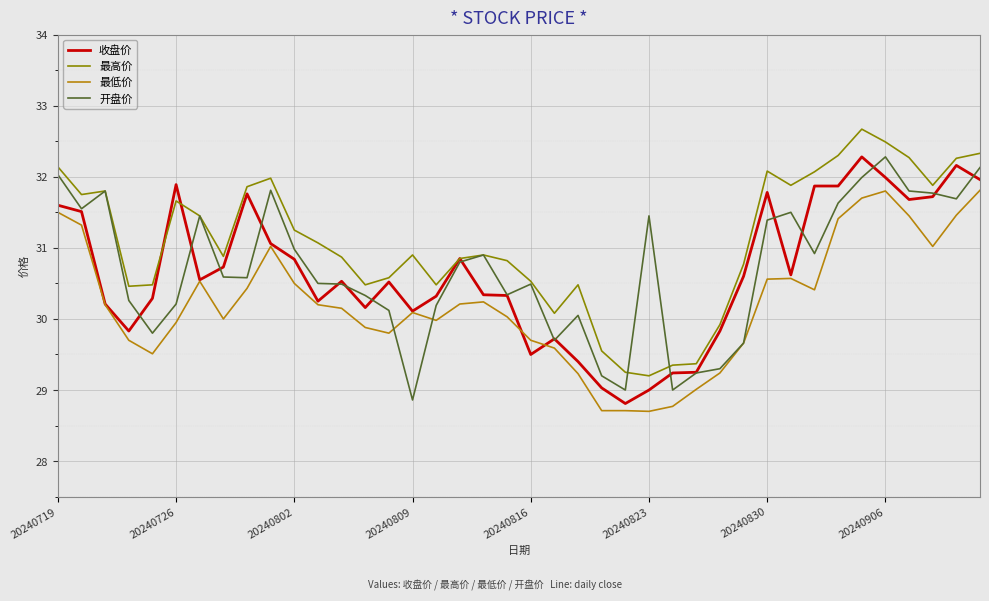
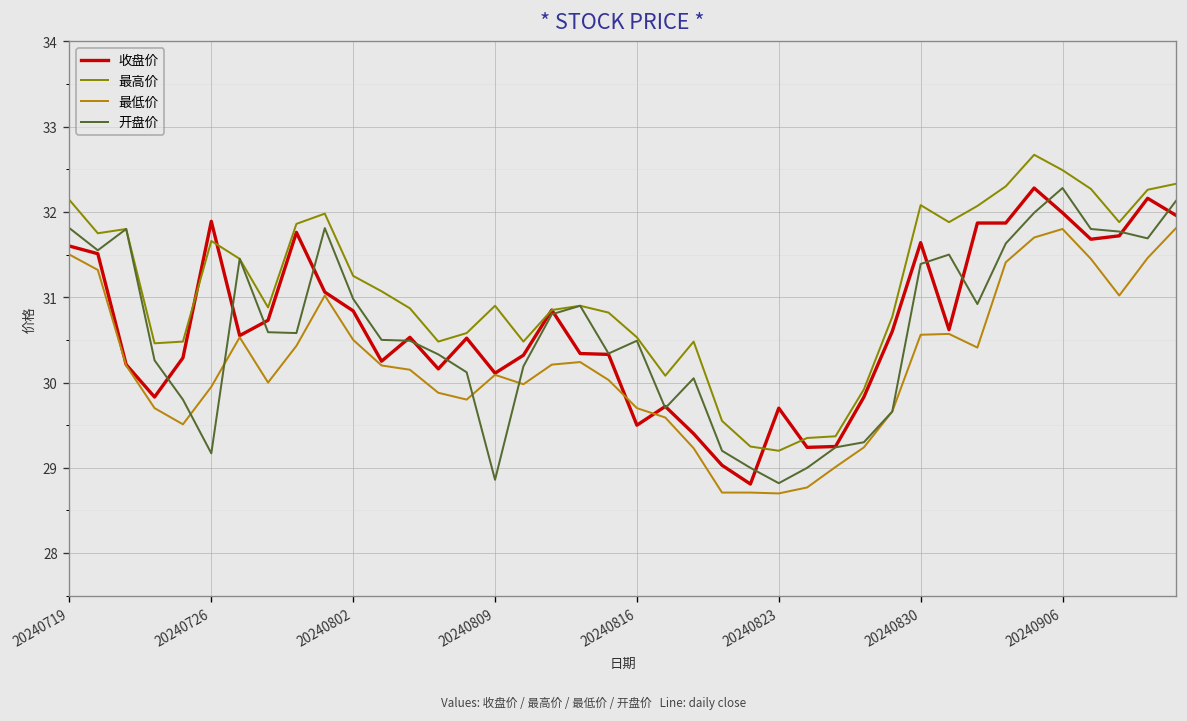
开盘价, 20240719: 32.0 -> 31.8
开盘价, 20240726: 30.2 -> 29.2
收盘价, 20240823: 29.0 -> 29.7
开盘价, 20240823: 31.5 -> 28.8
收盘价, 20240830: 31.8 -> 31.6
